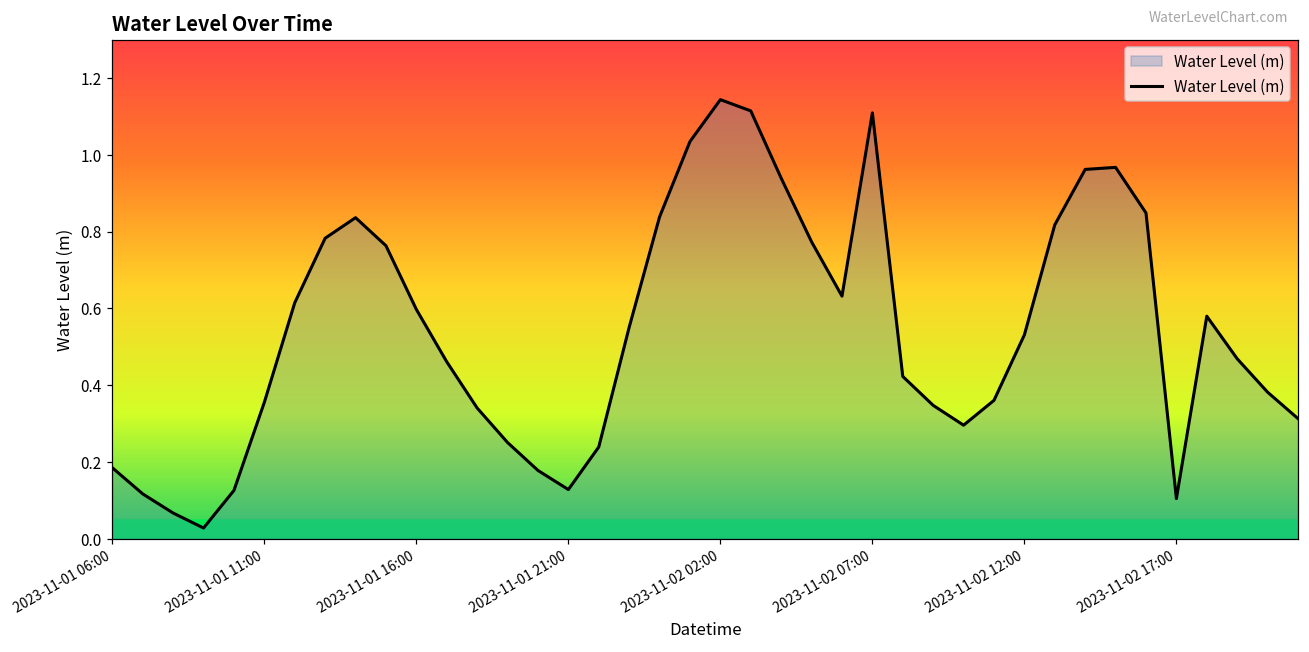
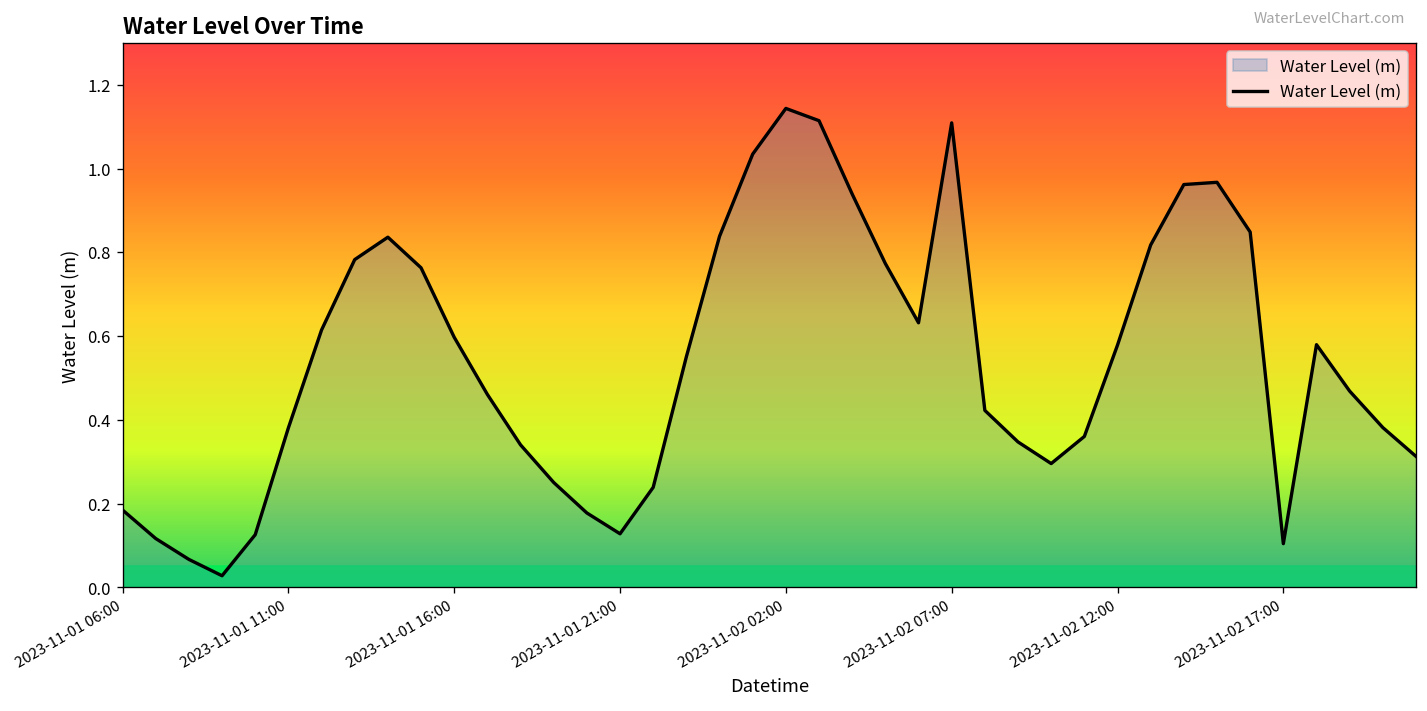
2023-11-01 11:00: 0.36 -> 0.38
2023-11-02 12:00: 0.53 -> 0.58
